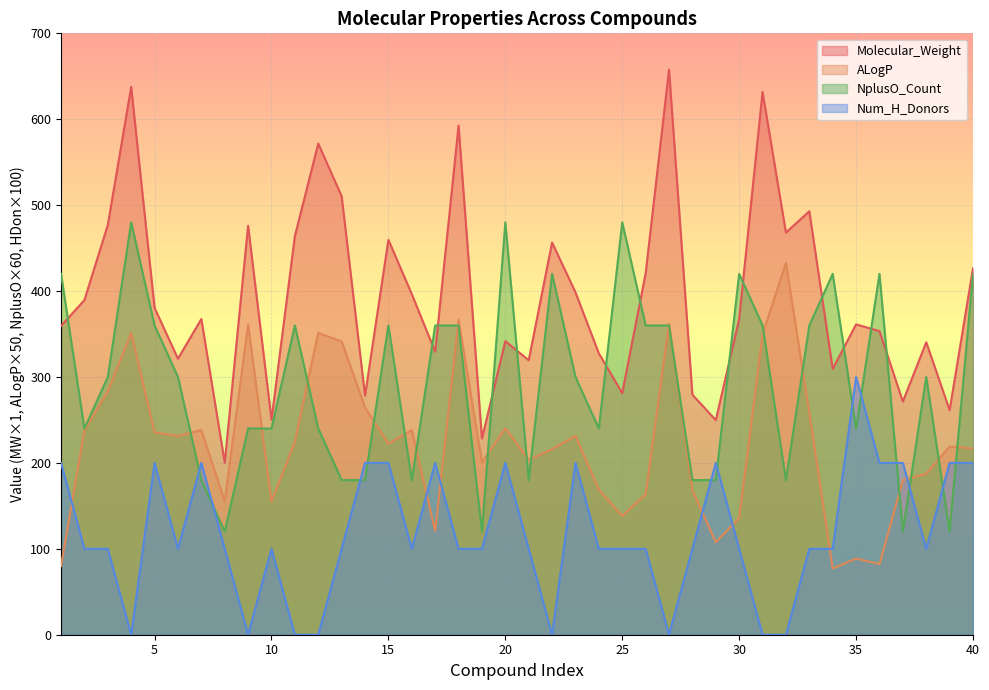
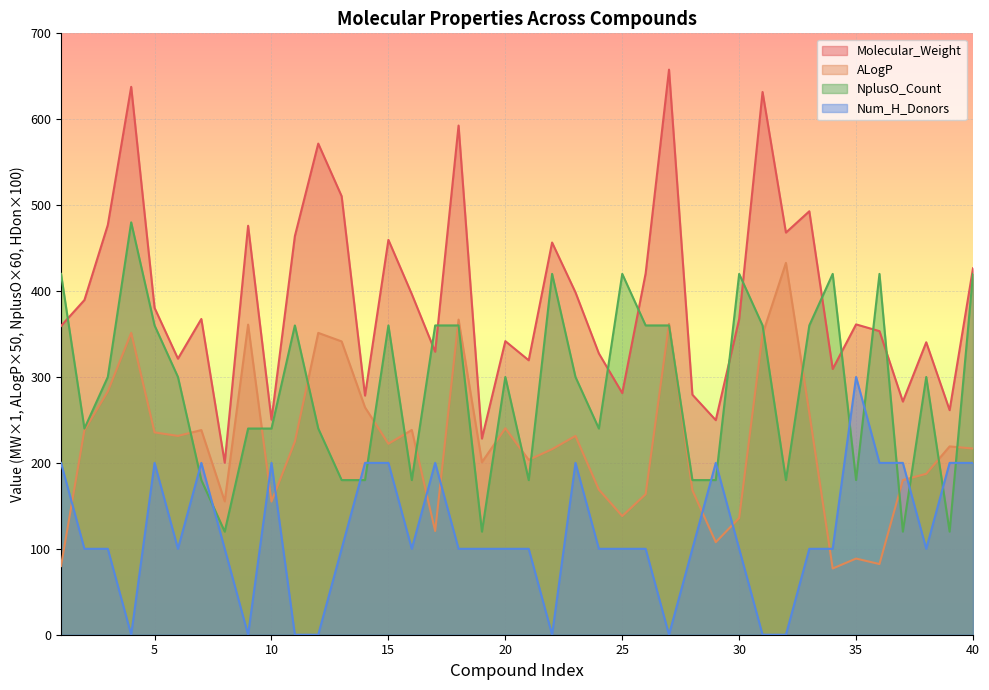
Num_H_Donors, 10: 100 -> 200
NplusO_Count, 20: 480 -> 300
Num_H_Donors, 20: 200 -> 100
NplusO_Count, 25: 480 -> 420
NplusO_Count, 35: 240 -> 180
